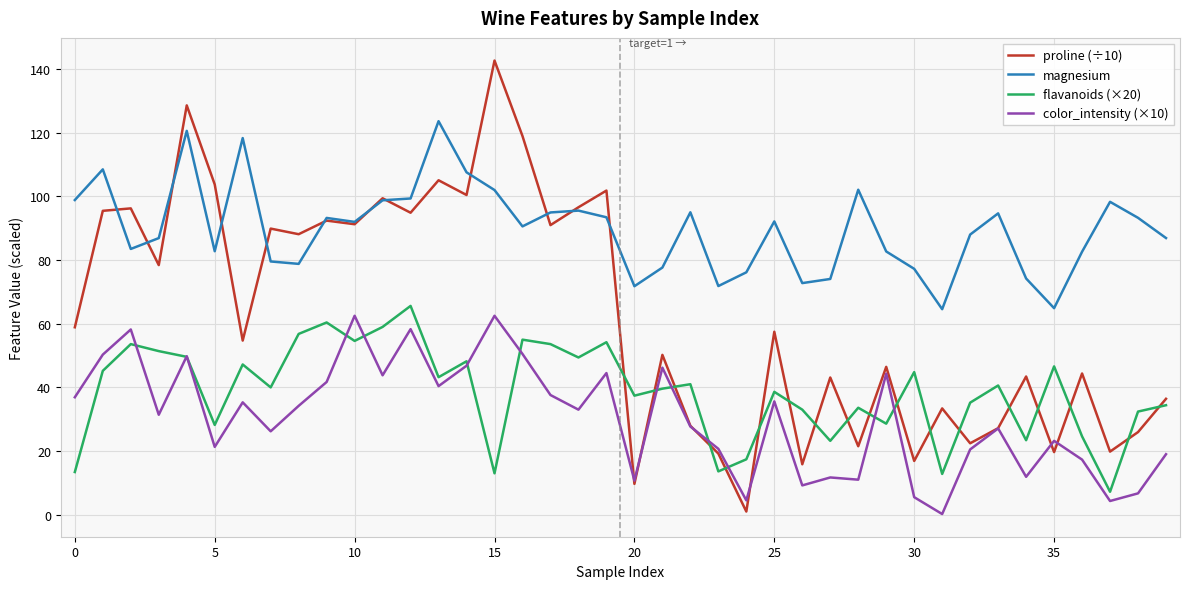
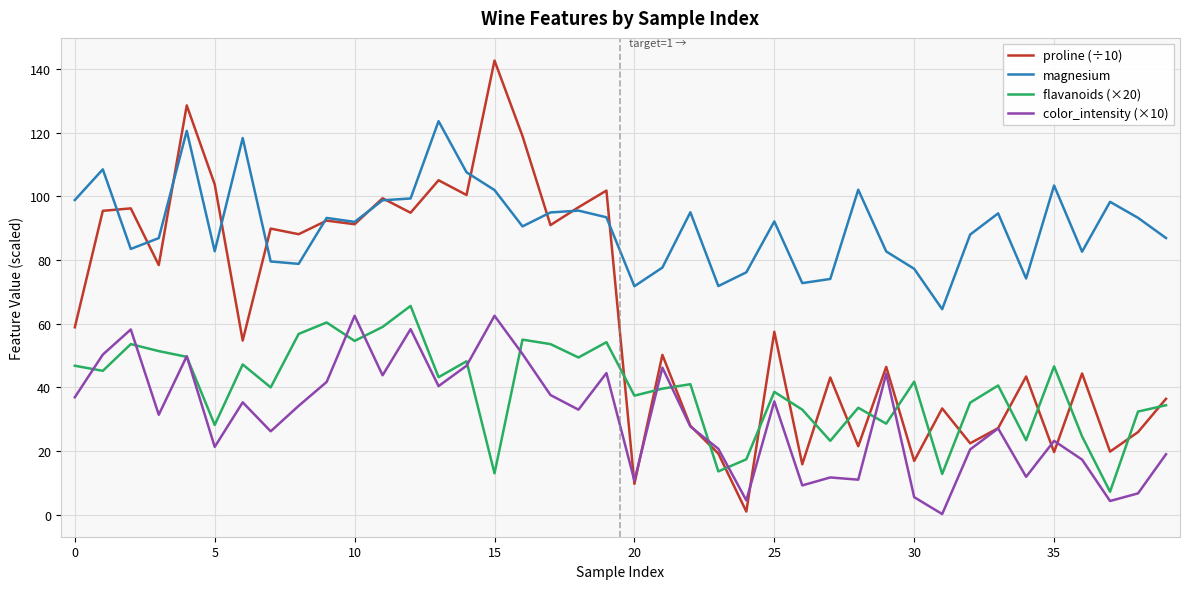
flavanoids (×20), 0: 13 -> 47
flavanoids (×20), 30: 45 -> 42
magnesium, 35: 65 -> 103
